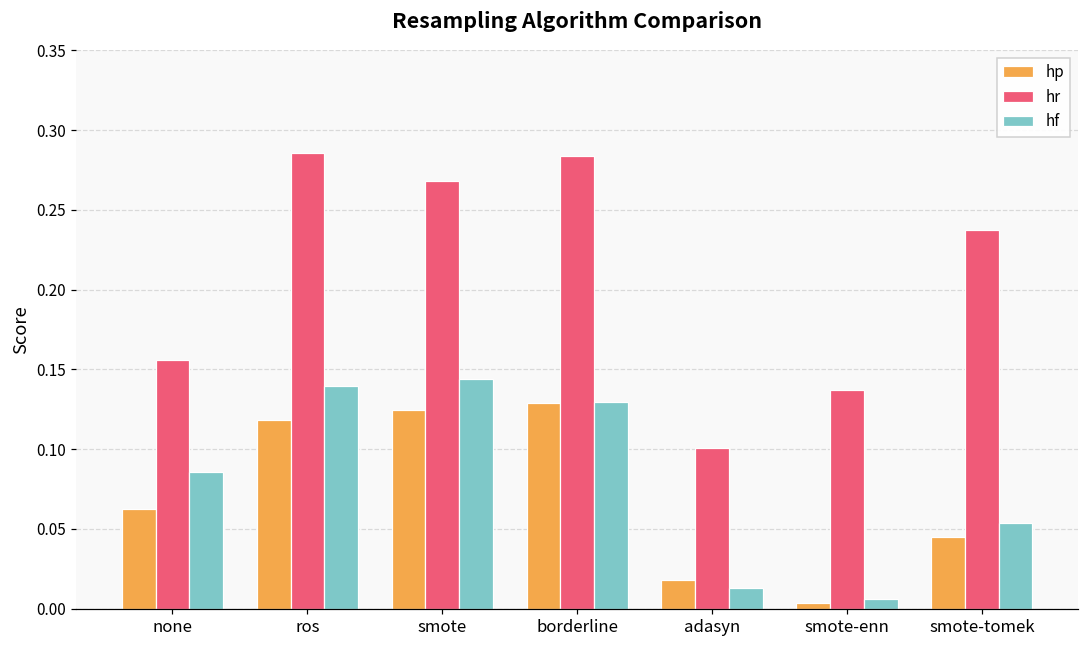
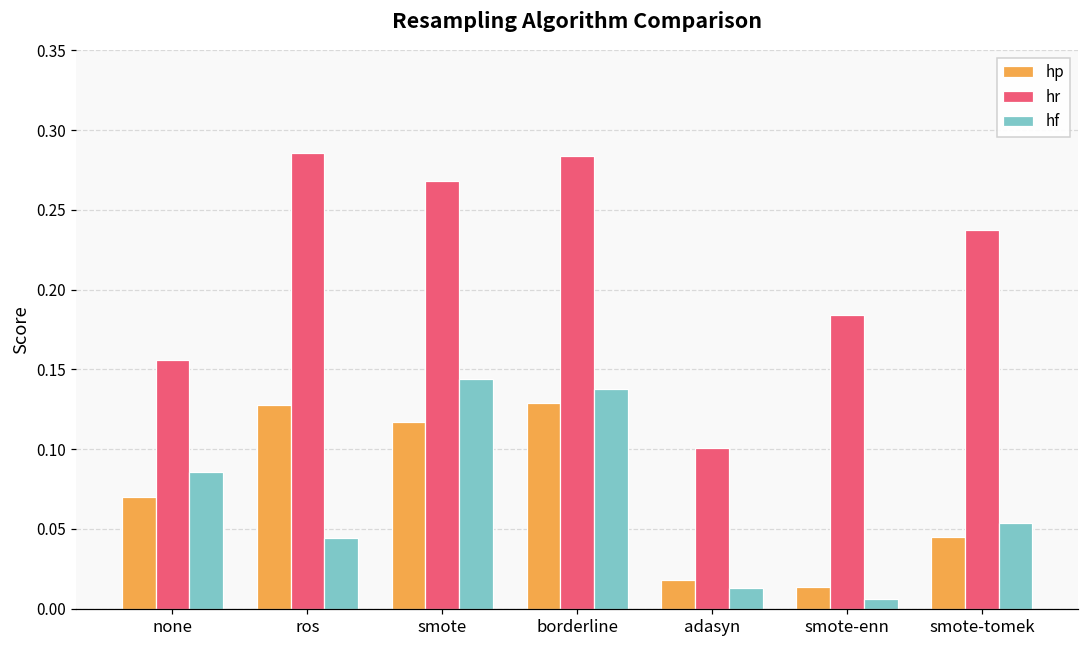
hp, none: 0.062 -> 0.070
hp, ros: 0.118 -> 0.128
hf, ros: 0.139 -> 0.044
hp, smote: 0.125 -> 0.117
hf, borderline: 0.130 -> 0.138
hp, smote-enn: 0.003 -> 0.014
hr, smote-enn: 0.137 -> 0.184
